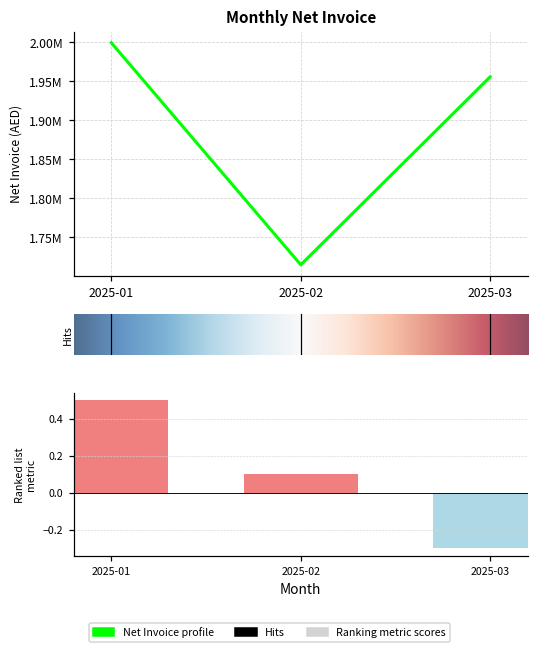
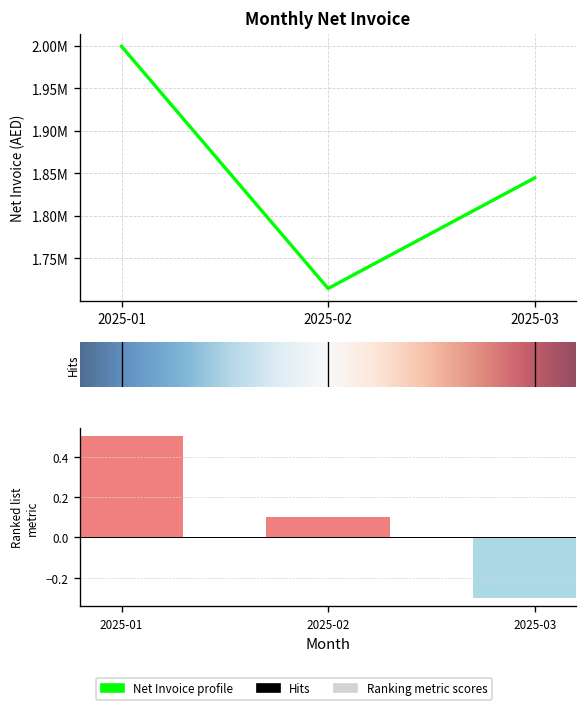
Monthly Net Invoice, 2025-03: 1960000 -> 1840000
